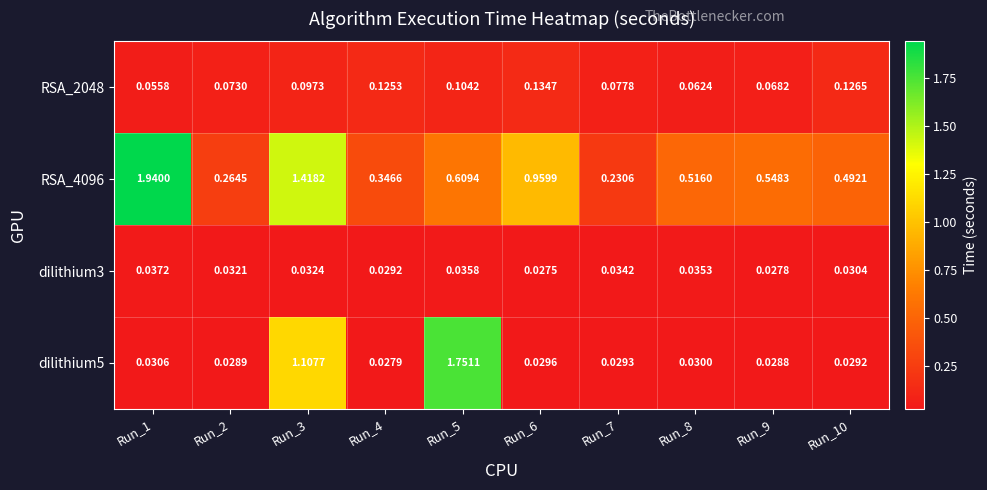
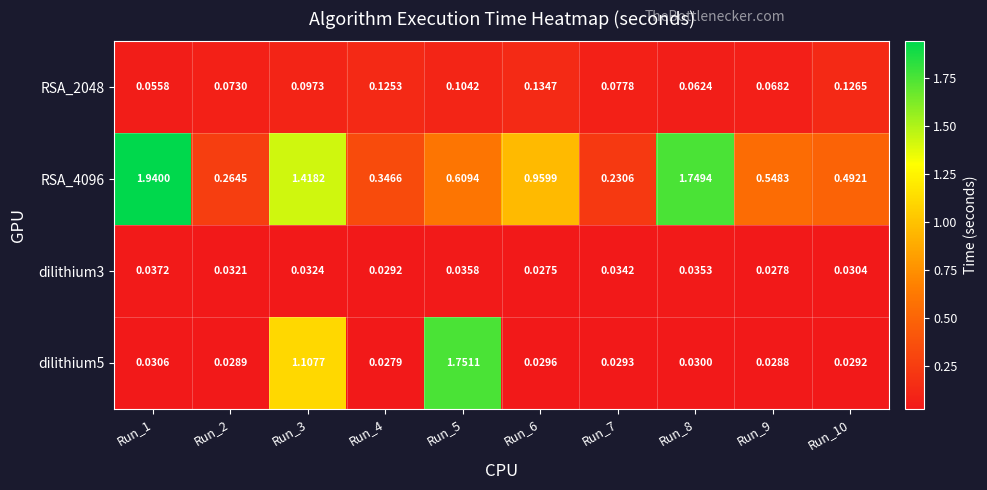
RSA_4096, Run_8: 0.5160 -> 1.7494
